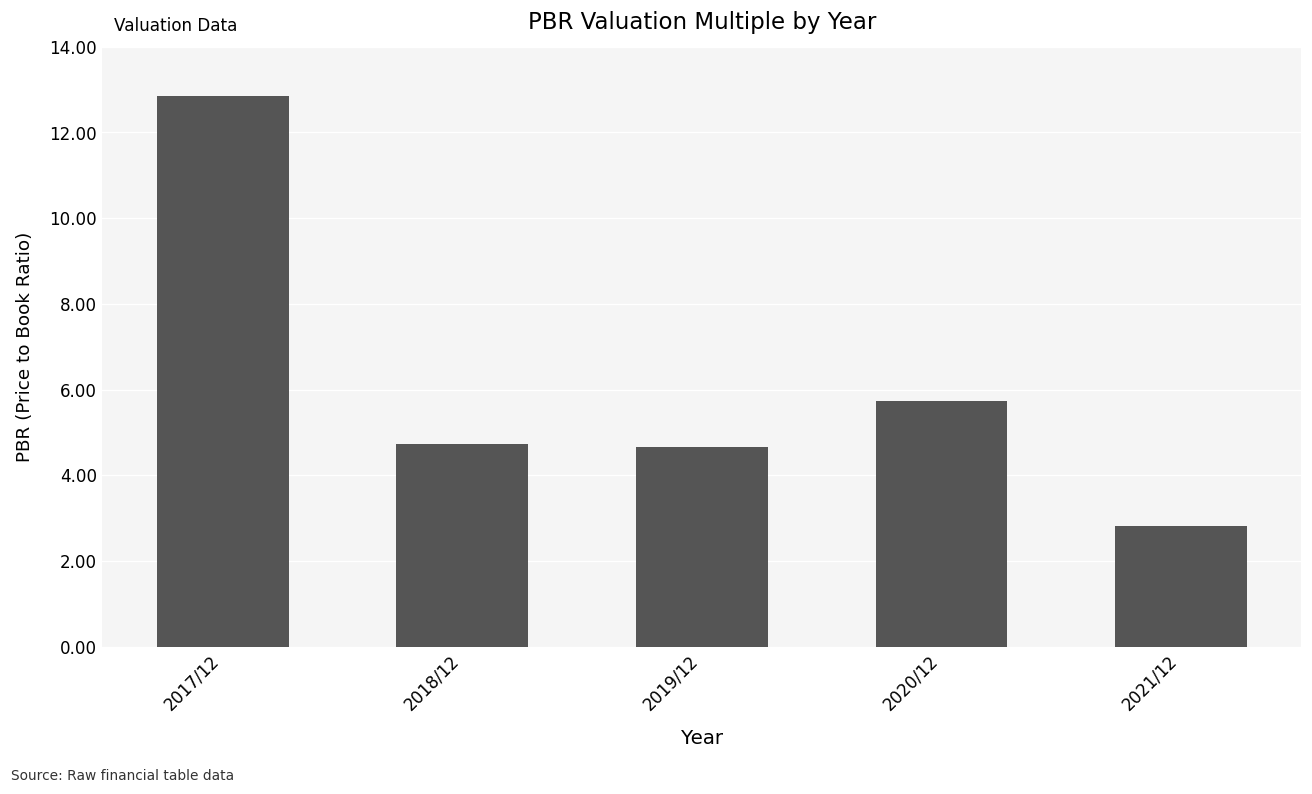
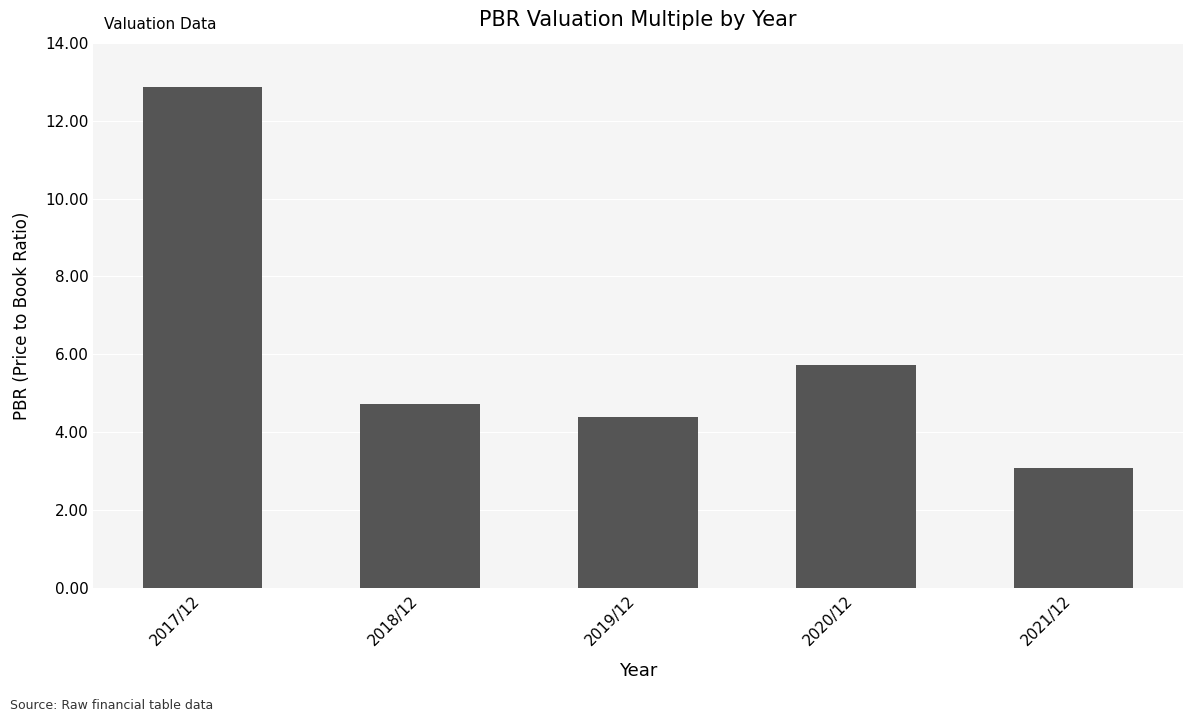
2019/12: 4.7 -> 4.4
2021/12: 2.8 -> 3.1
